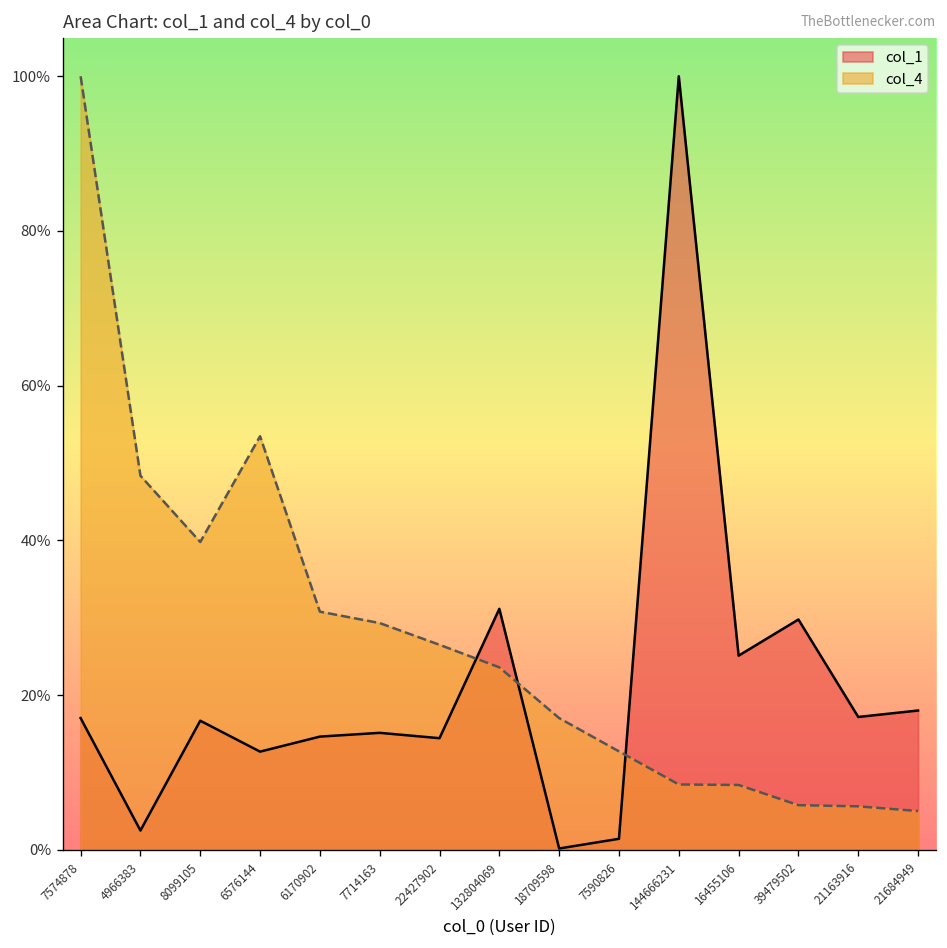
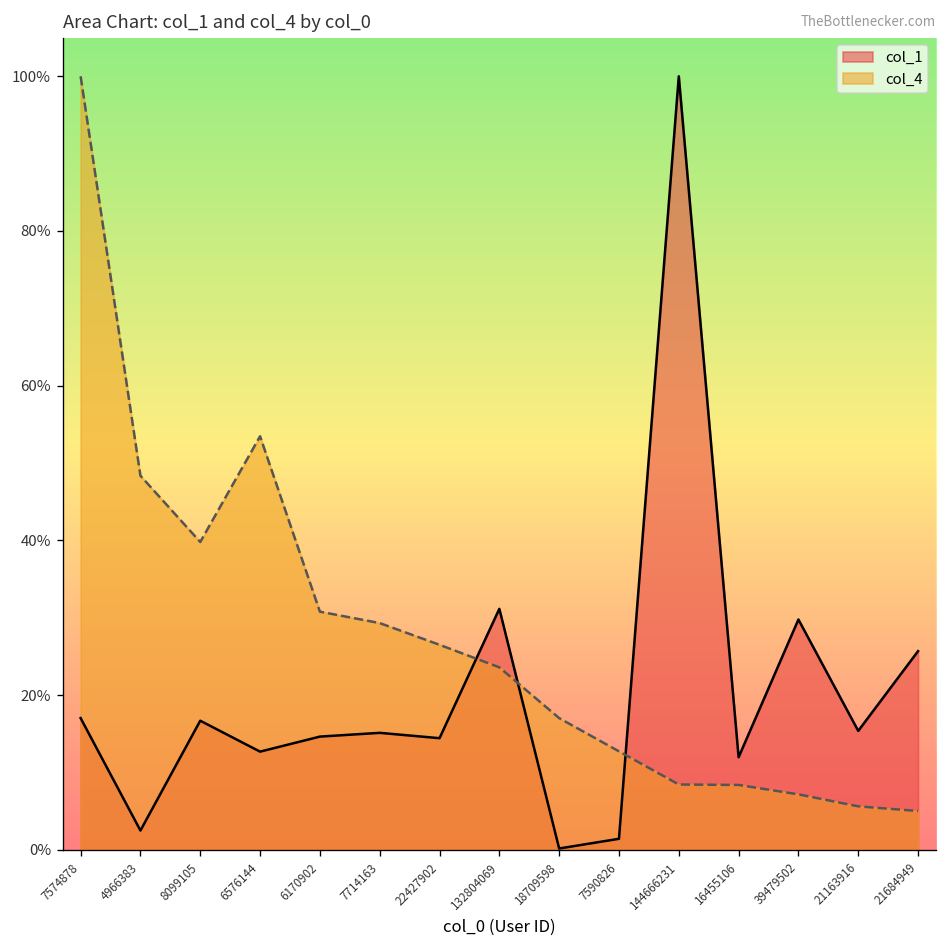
col_1, 16455106: 25% -> 12%
col_4, 39479502: 6% -> 7%
col_1, 21163916: 17% -> 15%
col_1, 21684949: 18% -> 26%
